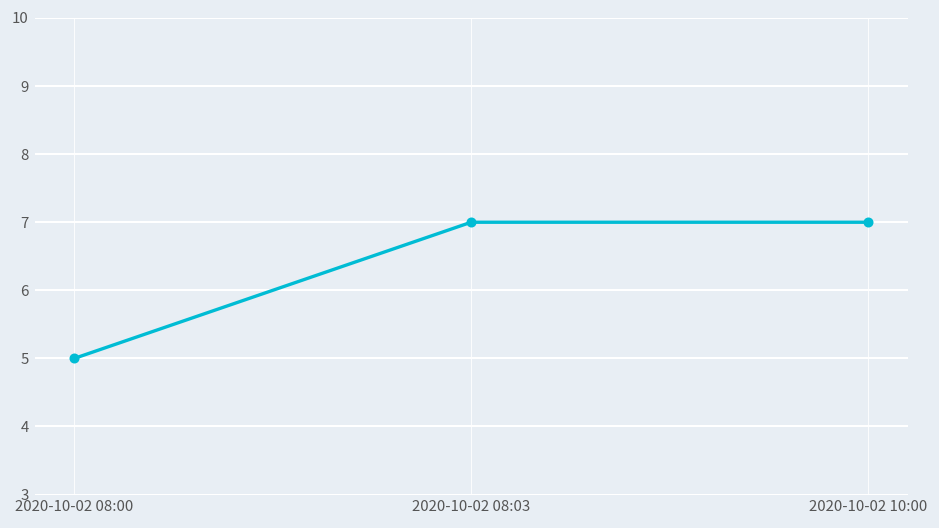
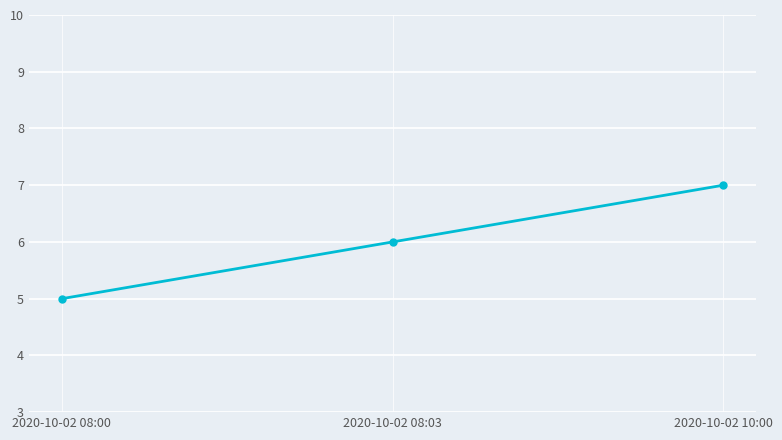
2020-10-02 08:03: 7 -> 6
